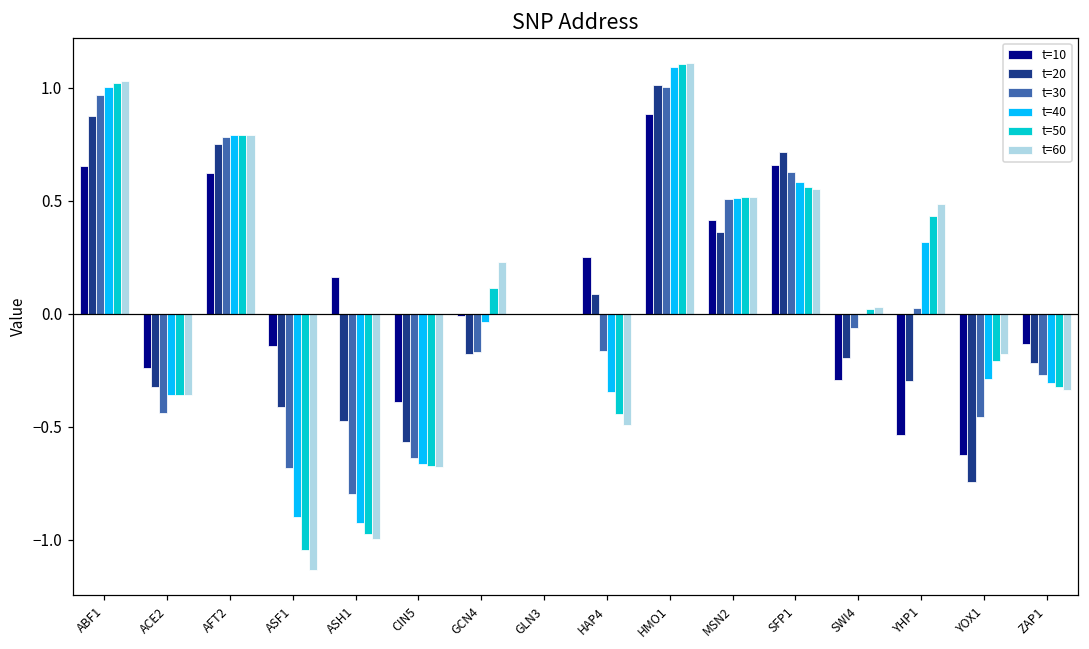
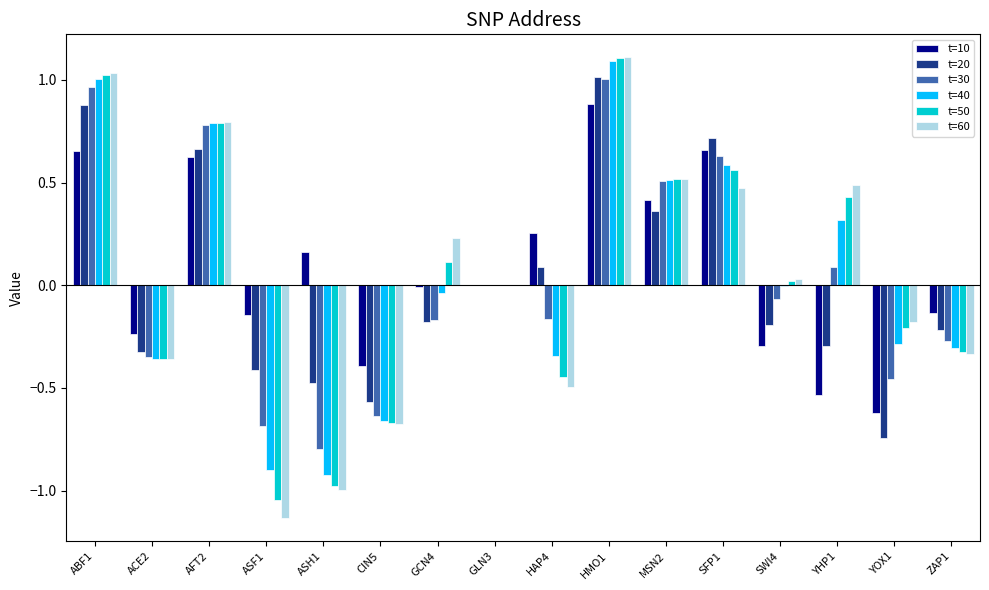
t=30, ACE2: -0.44 -> -0.35
t=20, AFT2: 0.75 -> 0.66
t=60, SFP1: 0.55 -> 0.47
t=30, YHP1: 0.03 -> 0.09
